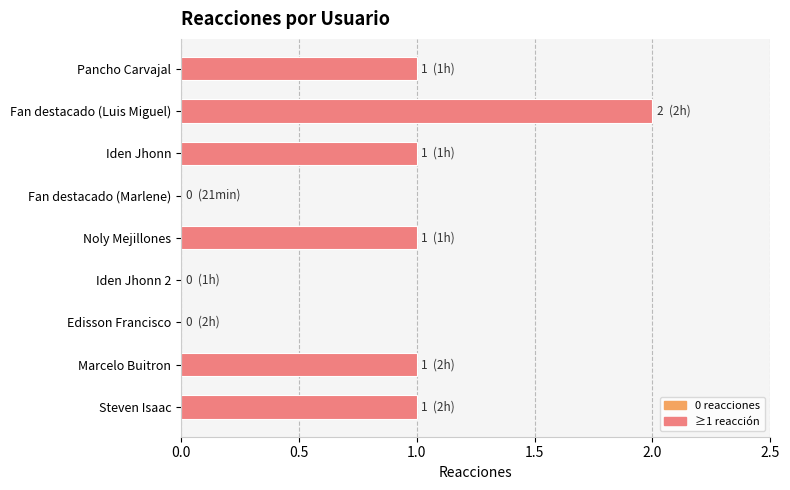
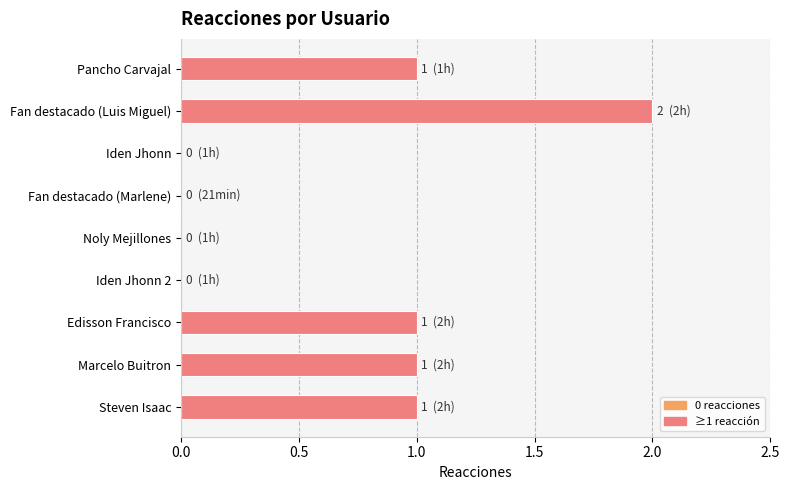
Iden Jhonn: 1 -> 0
Noly Mejillones: 1 -> 0
Edisson Francisco: 0 -> 1
